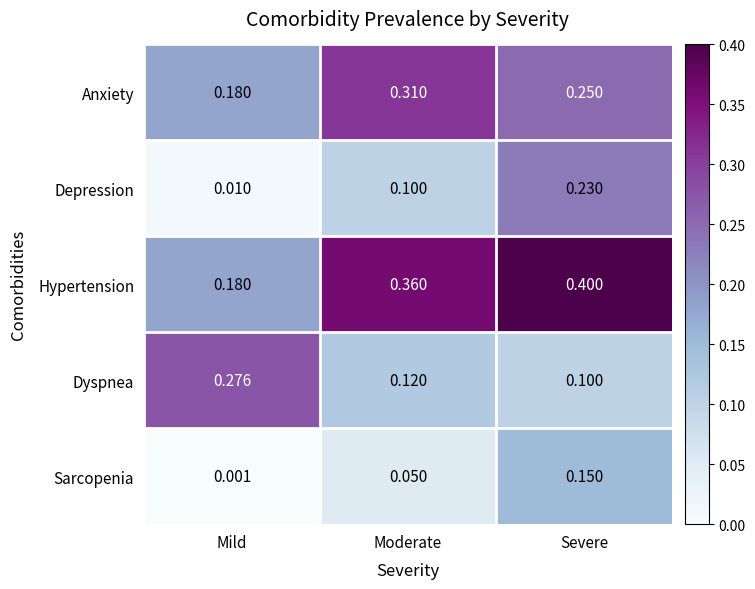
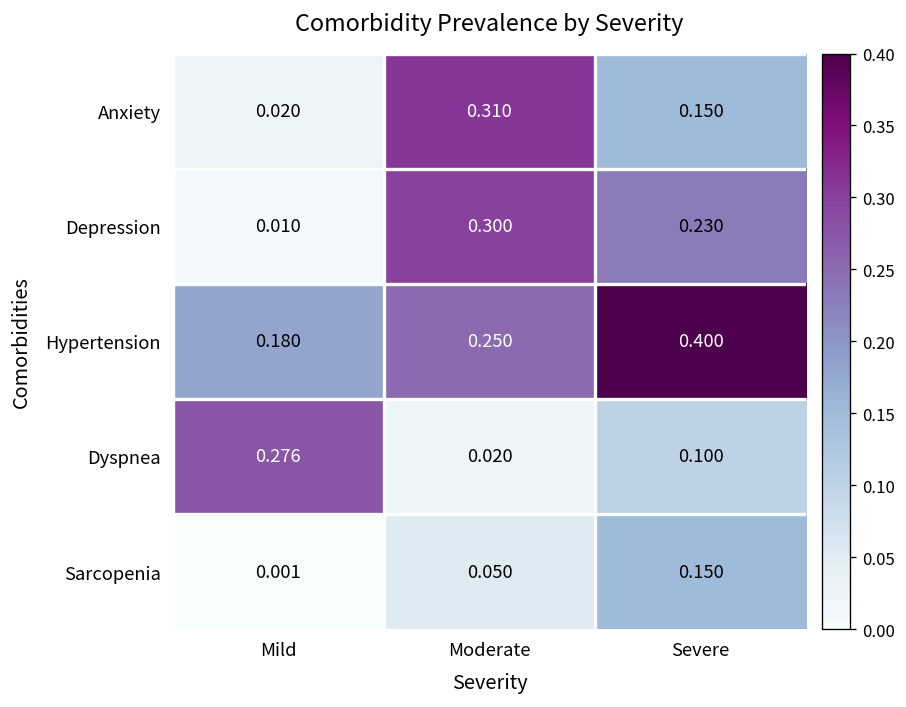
Anxiety, Mild: 0.180 -> 0.020
Anxiety, Severe: 0.250 -> 0.150
Depression, Moderate: 0.100 -> 0.300
Hypertension, Moderate: 0.360 -> 0.250
Dyspnea, Moderate: 0.120 -> 0.020
